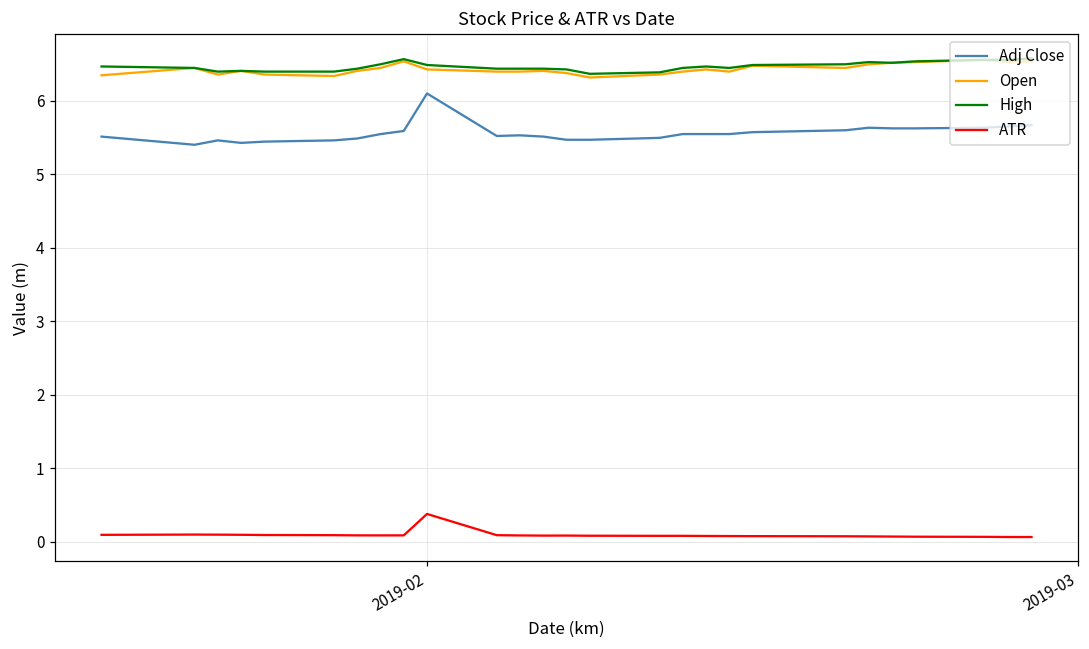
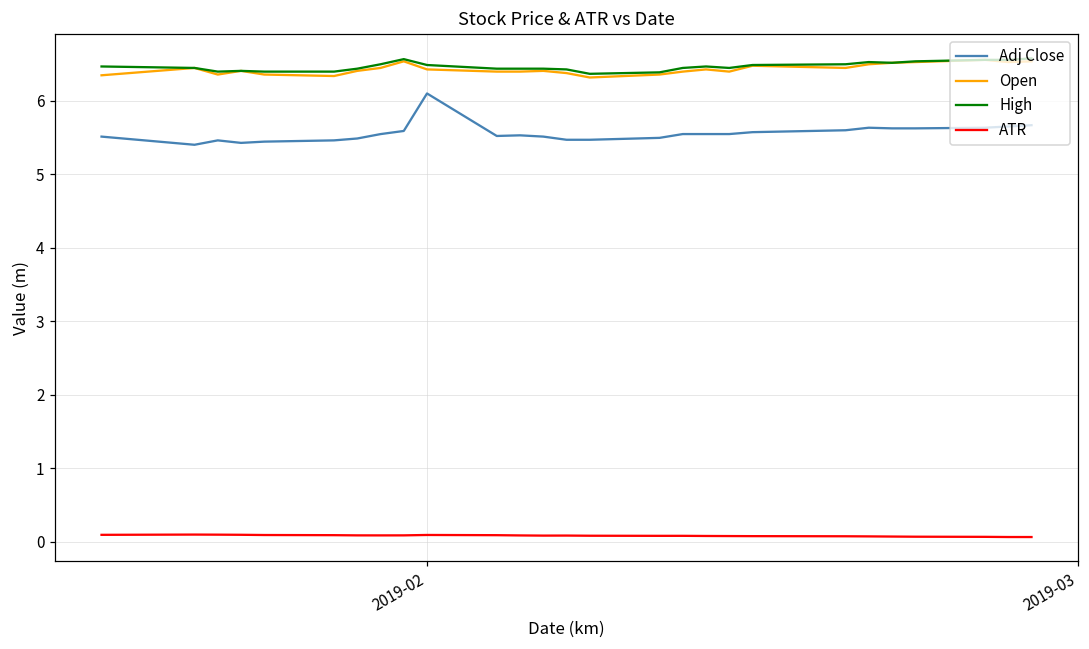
ATR, 2019-02: 0.4 -> 0.1
